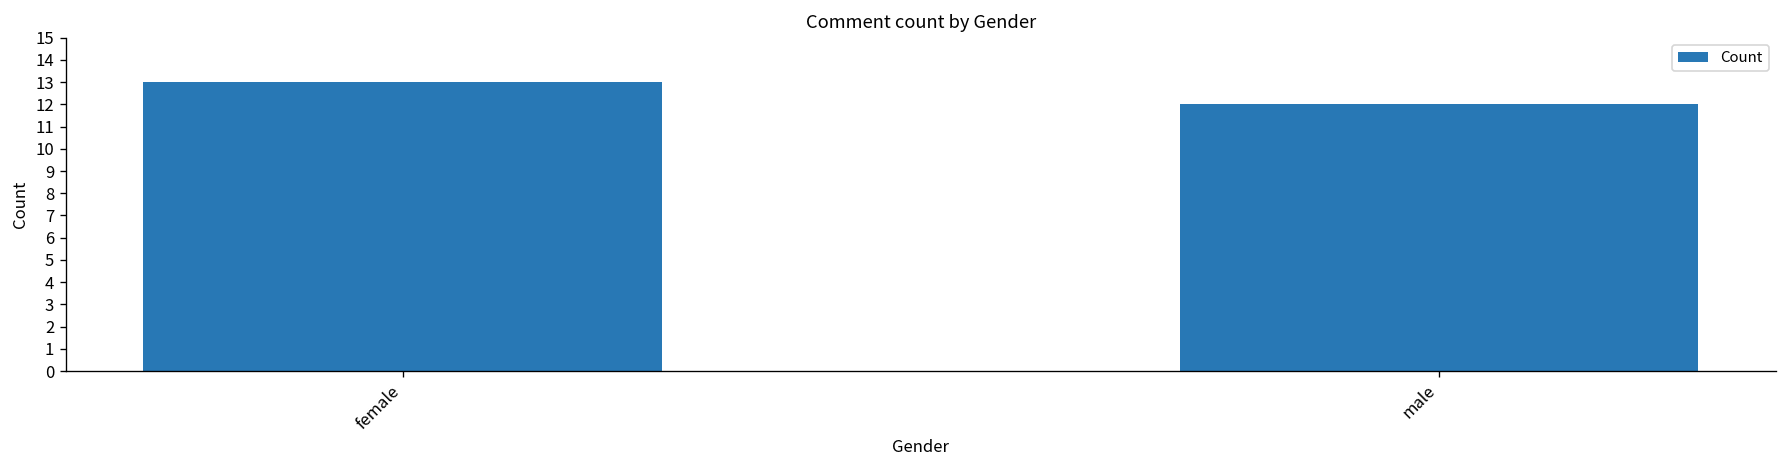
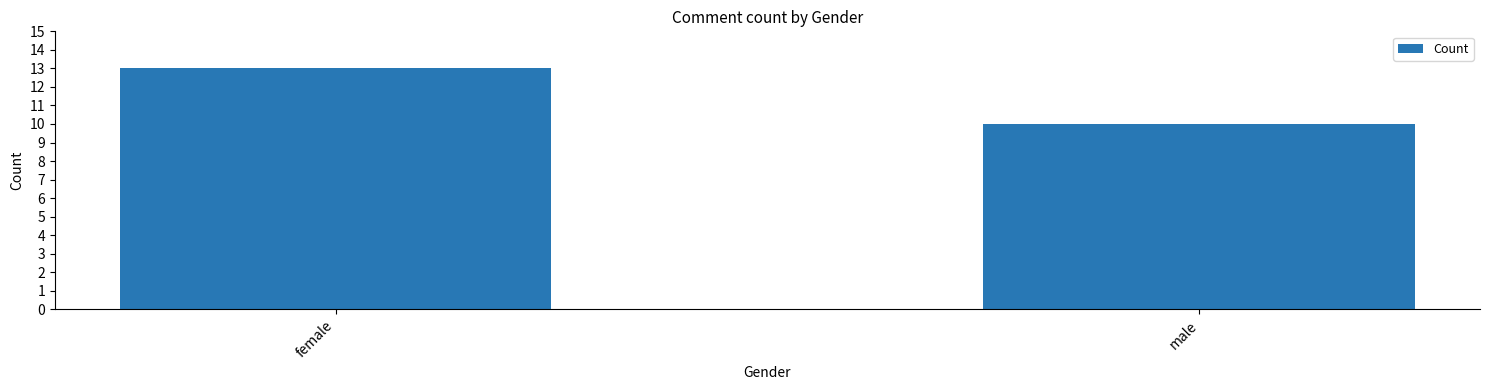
male: 12 -> 10
